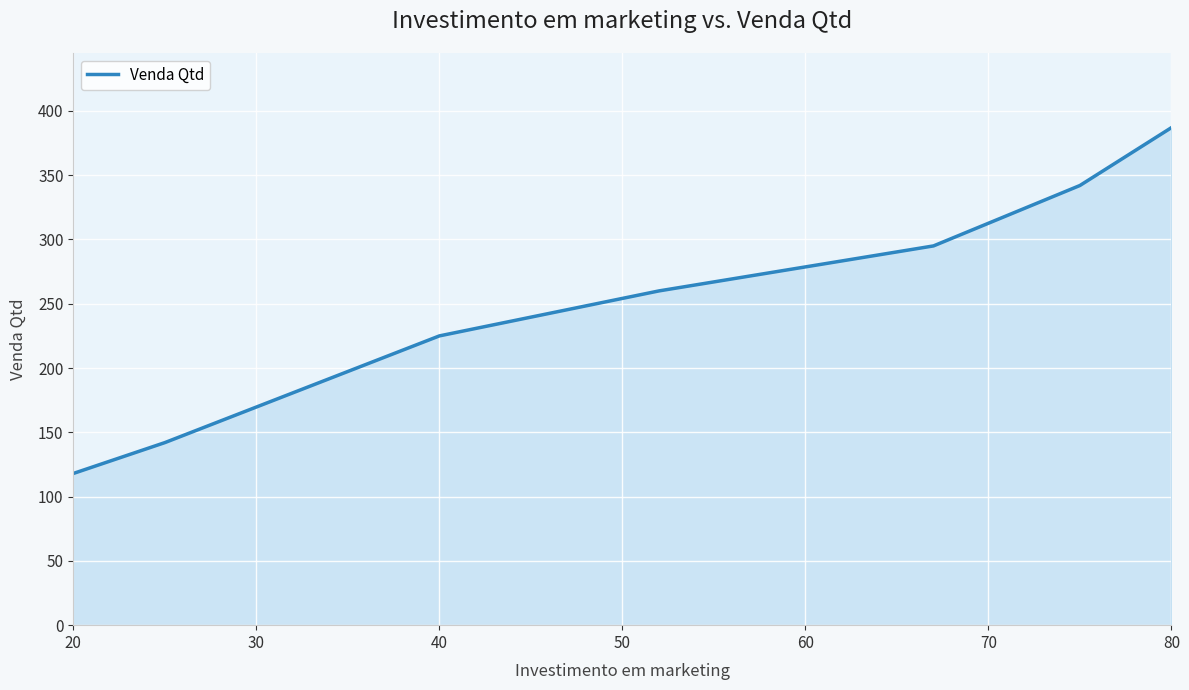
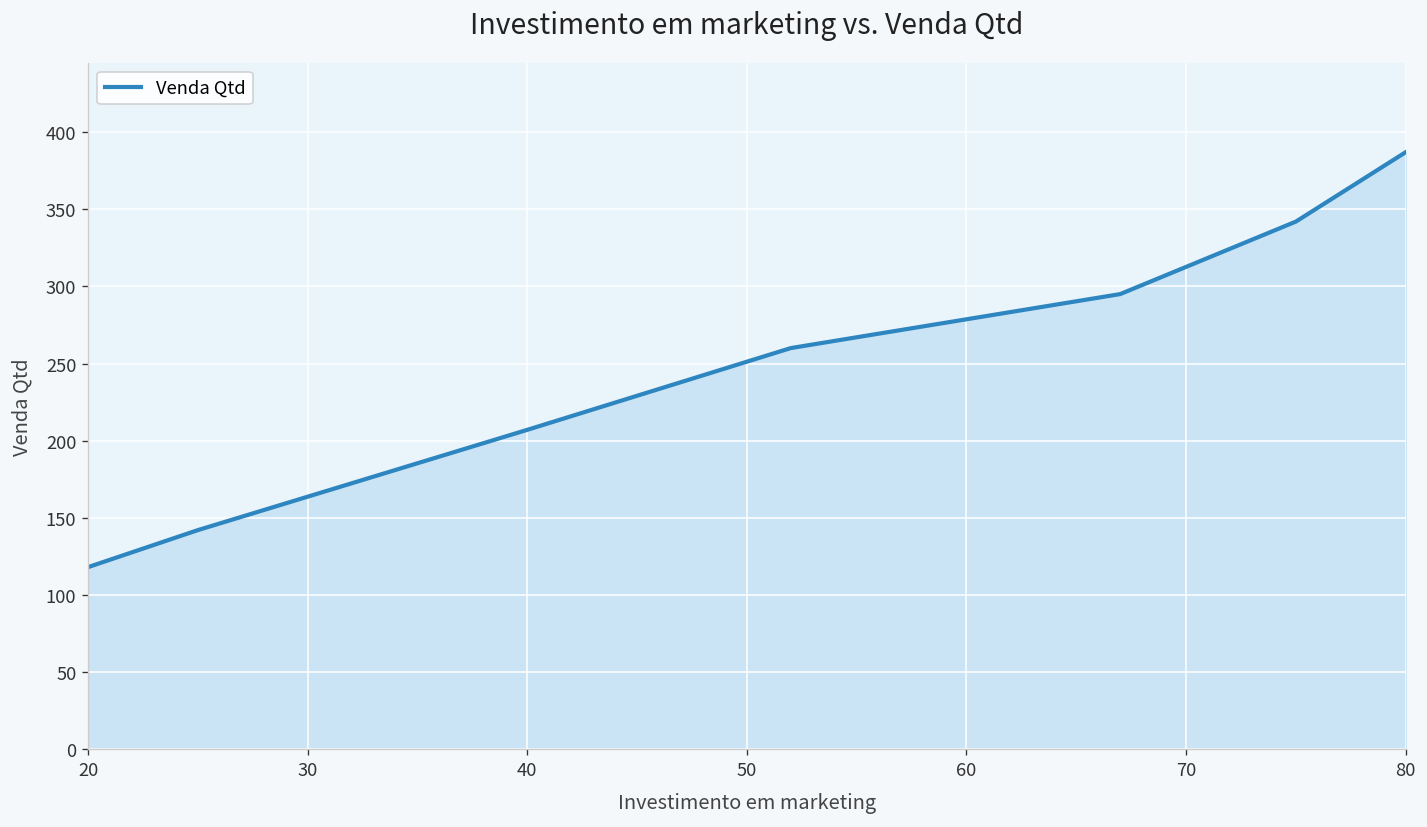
40: 225 -> 207
